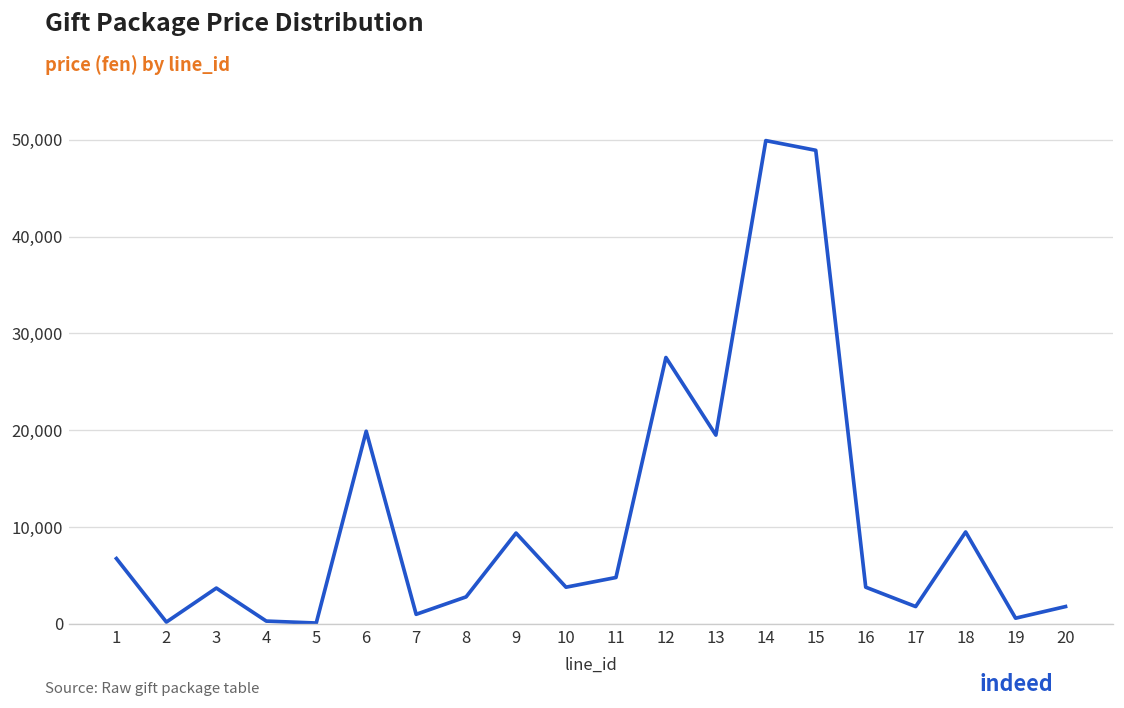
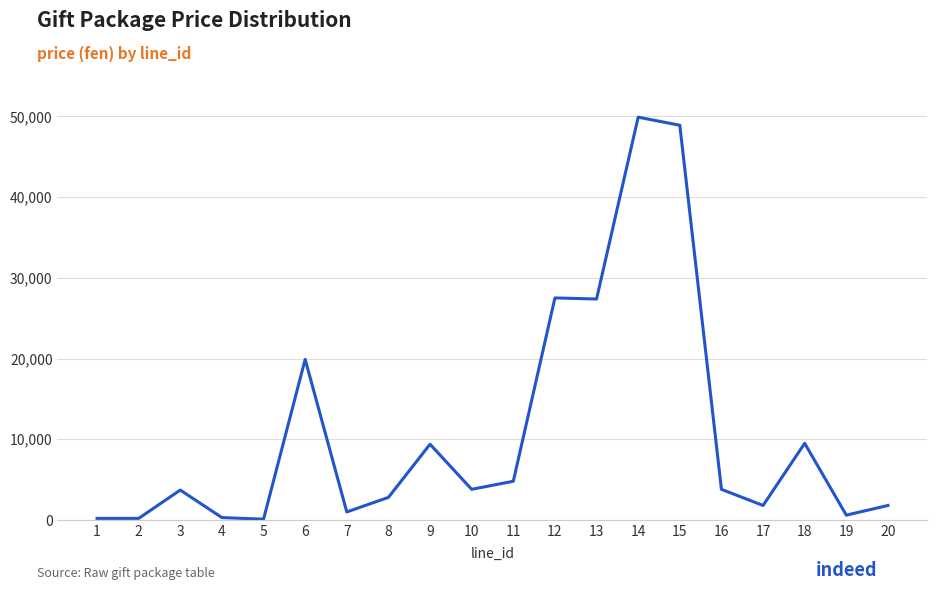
1: 7,000 -> 0
13: 20,000 -> 27,000
